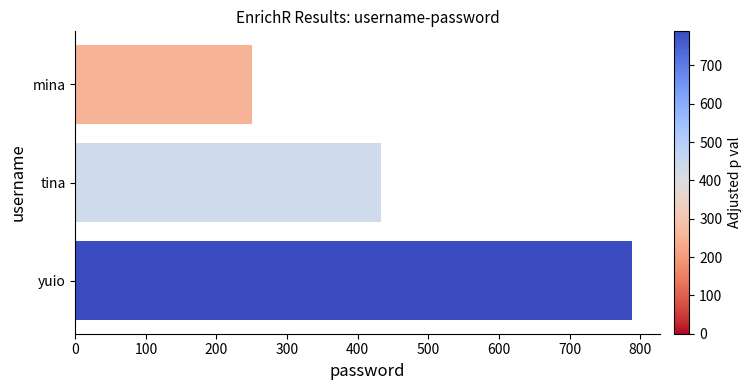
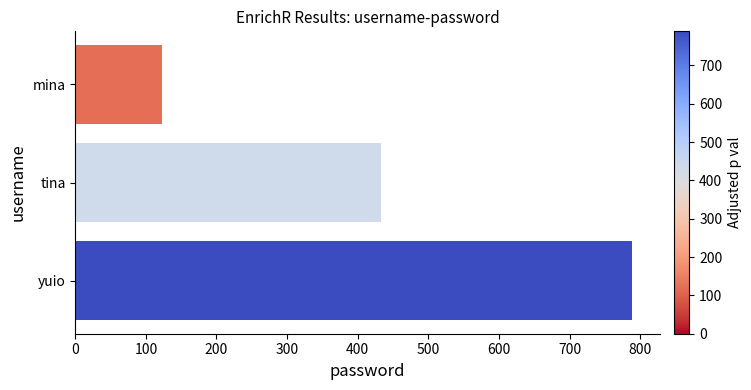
mina: 250 -> 120
